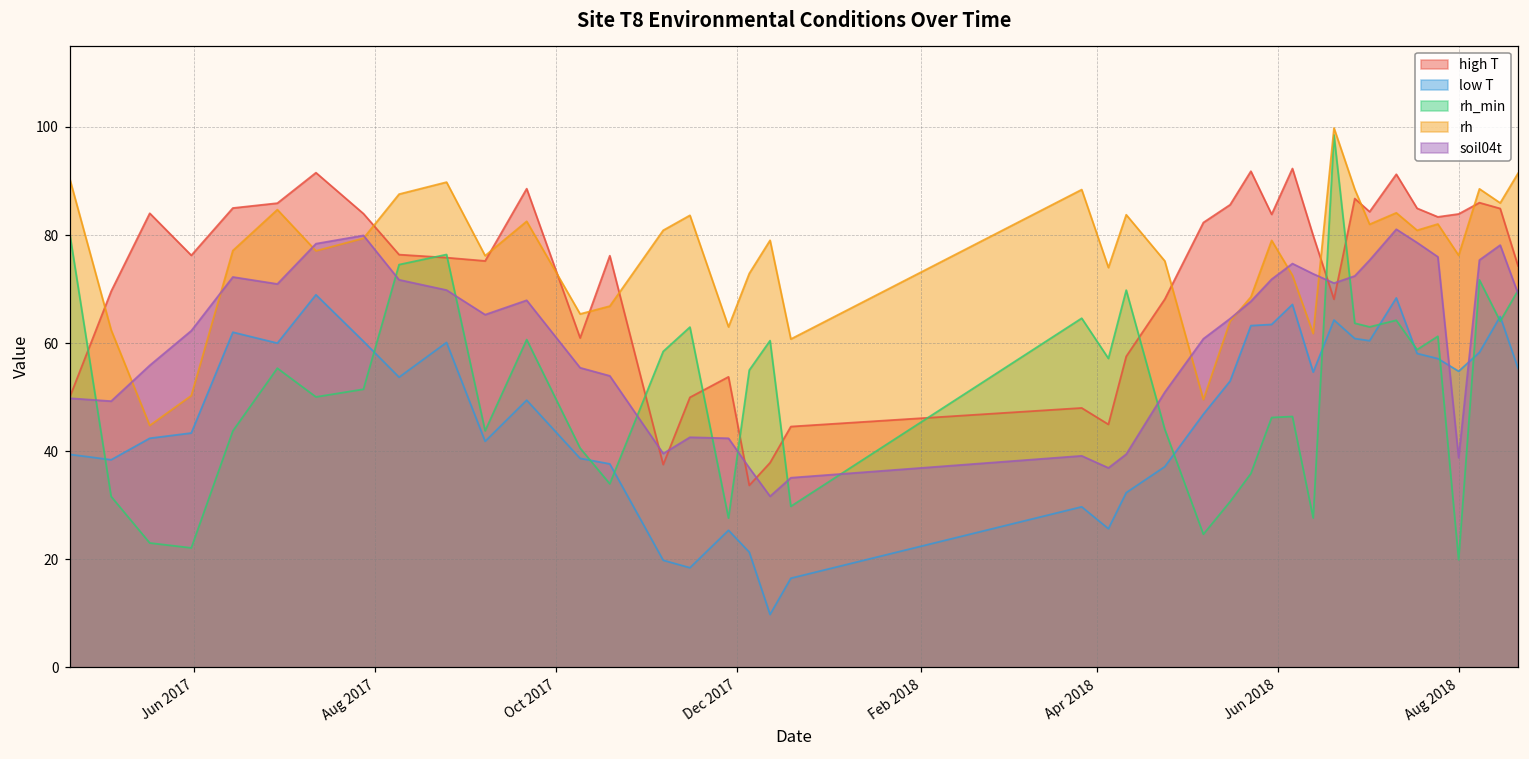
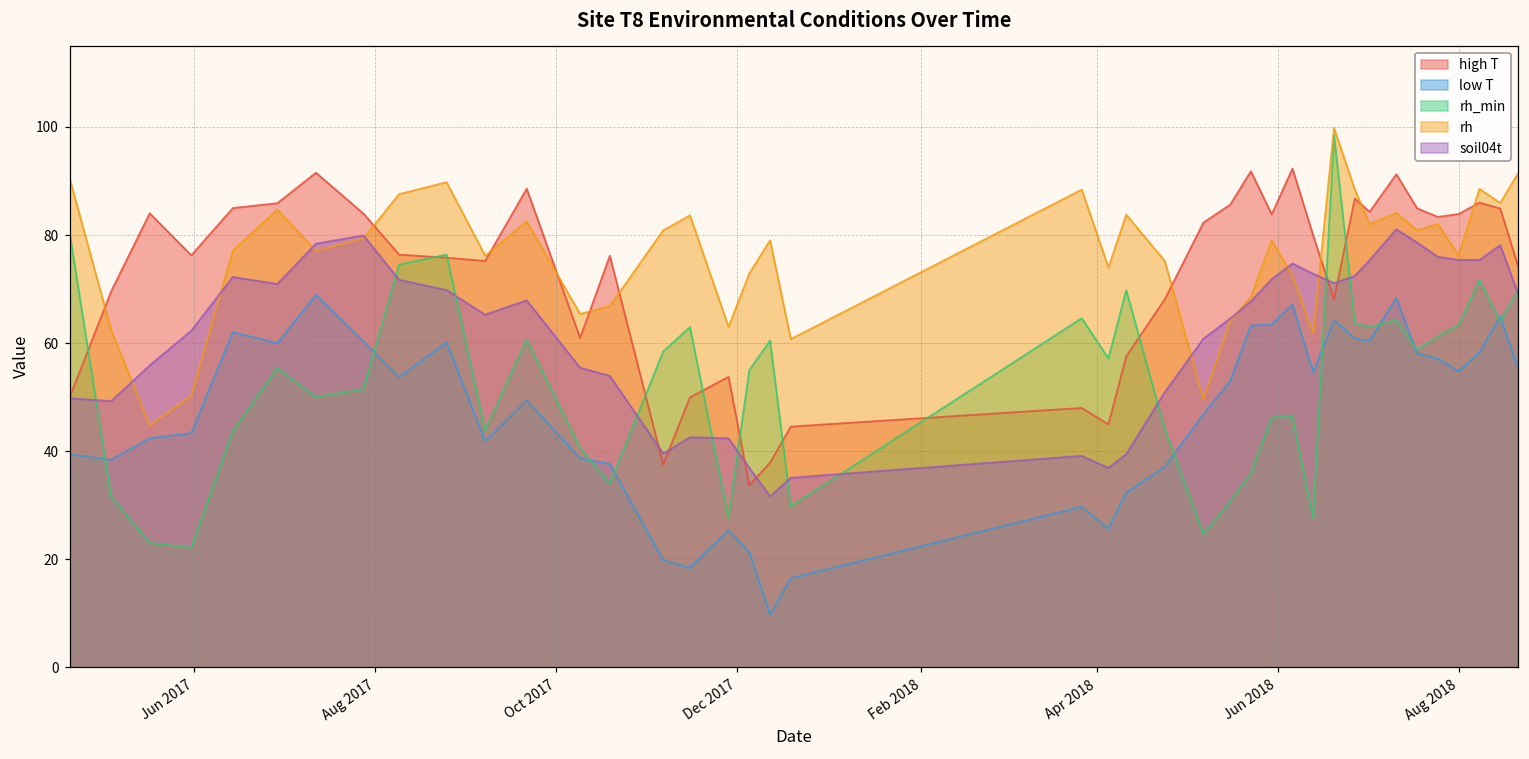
rh_min, Aug 2018: 20 -> 63
soil04t, Aug 2018: 39 -> 75
